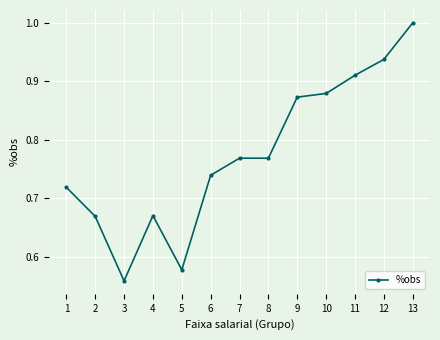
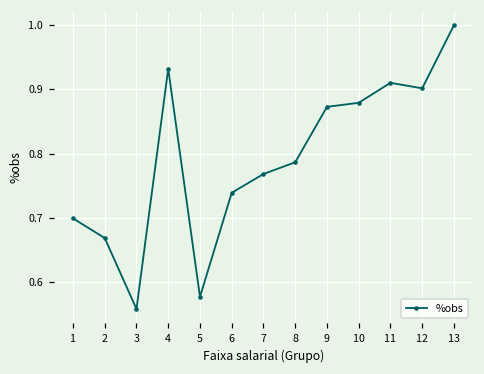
1: 0.72 -> 0.70
4: 0.67 -> 0.93
8: 0.77 -> 0.79
12: 0.94 -> 0.90
